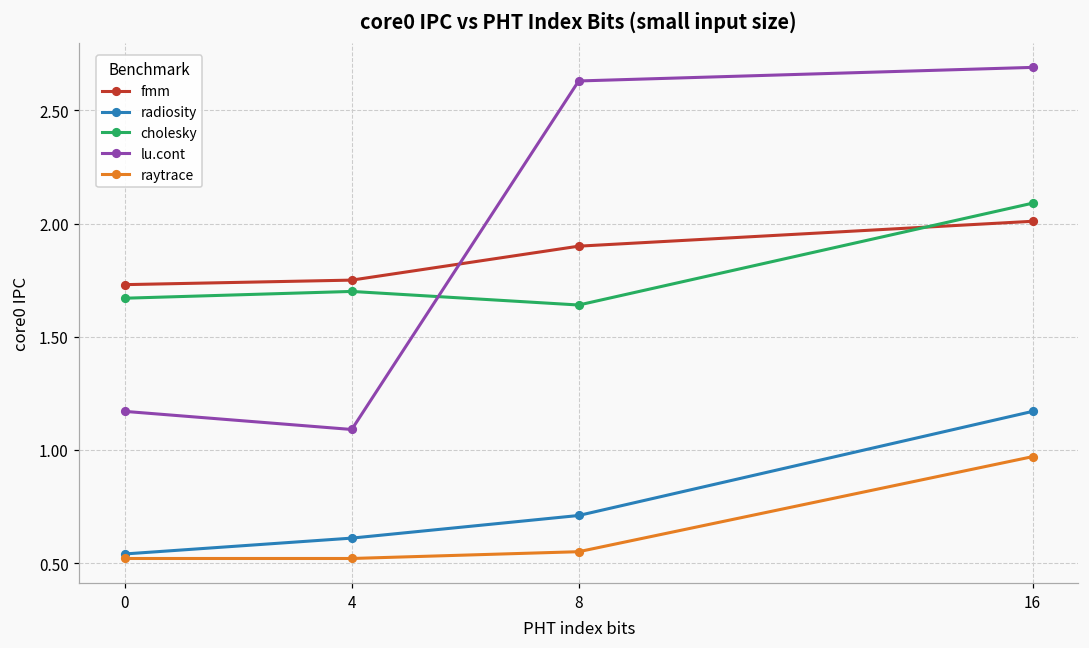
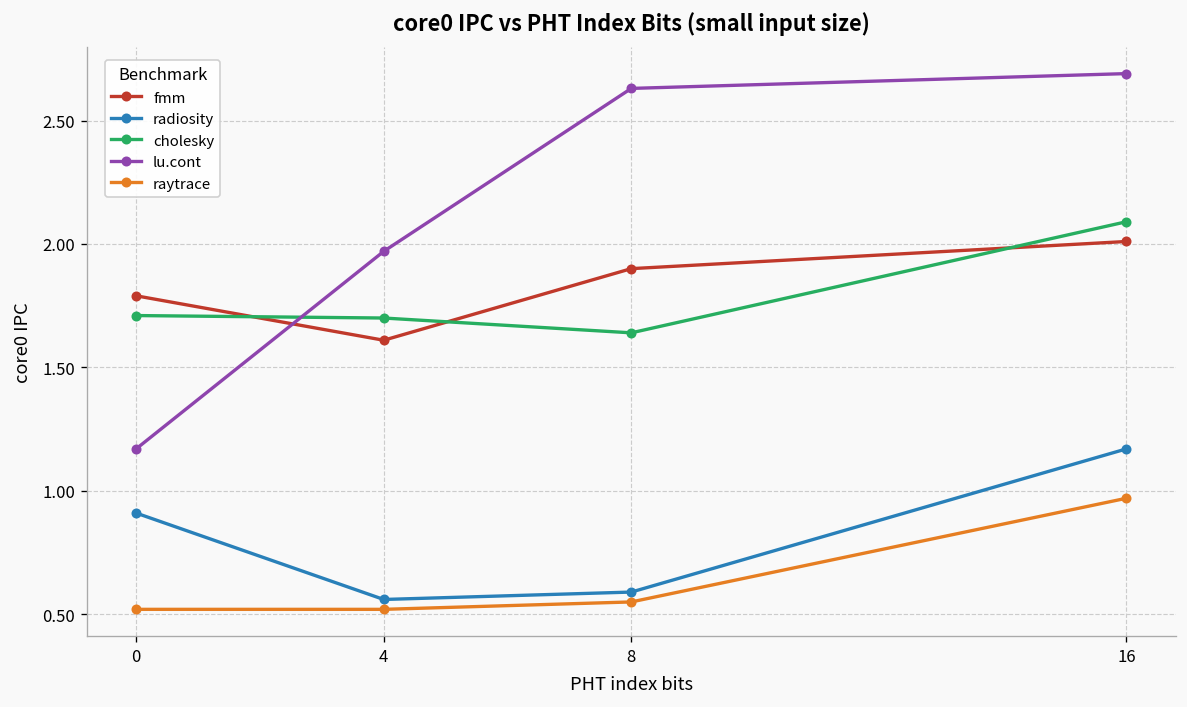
fmm, 0: 1.73 -> 1.79
radiosity, 0: 0.54 -> 0.91
cholesky, 0: 1.67 -> 1.71
fmm, 4: 1.75 -> 1.61
radiosity, 4: 0.61 -> 0.56
lu.cont, 4: 1.09 -> 1.97
radiosity, 8: 0.71 -> 0.59
